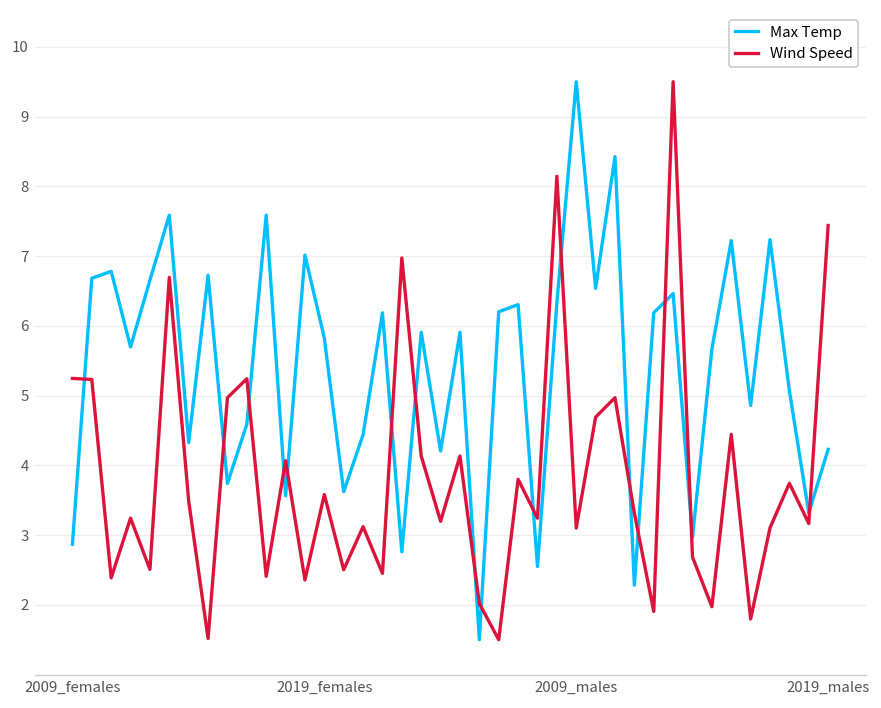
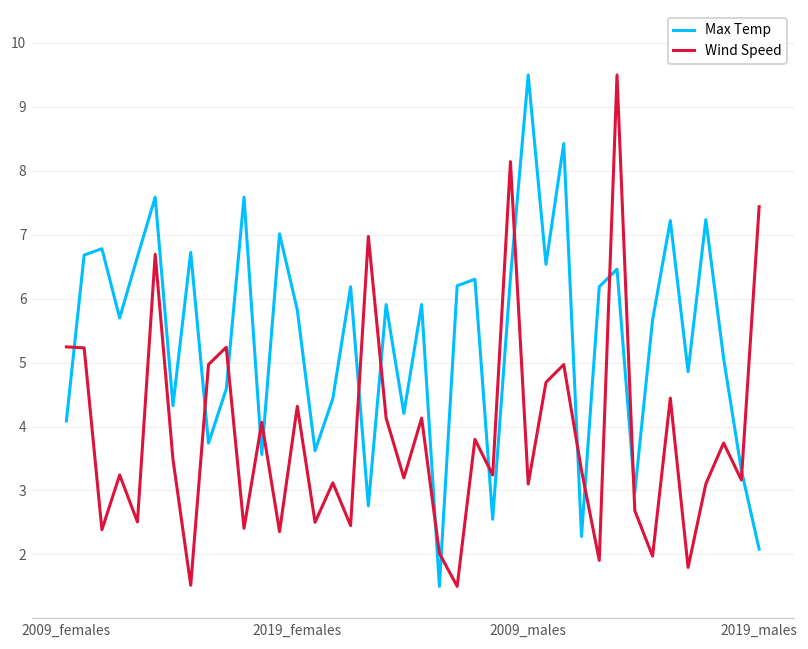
Max Temp, 2009_females: 2.9 -> 4.1
Wind Speed, 2019_females: 3.6 -> 4.3
Max Temp, 2019_males: 4.2 -> 2.1
